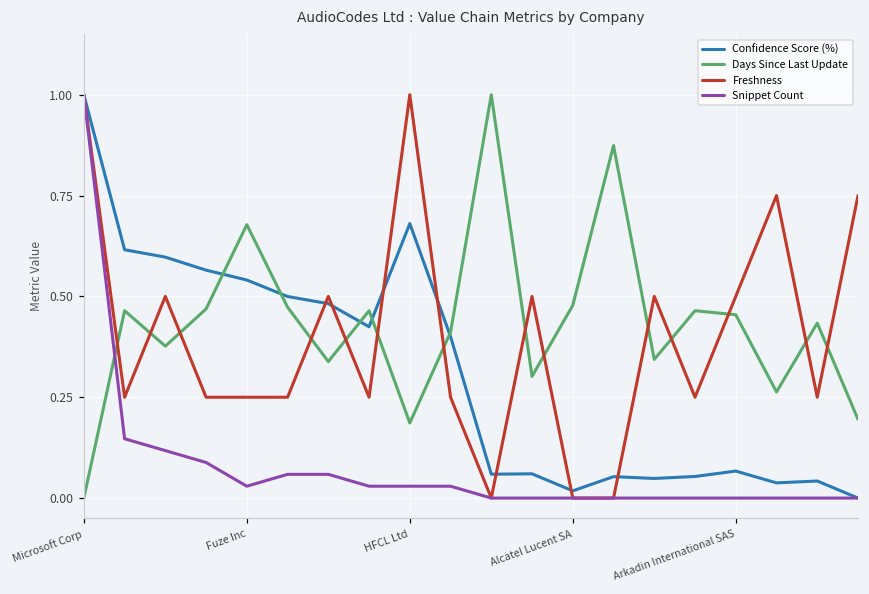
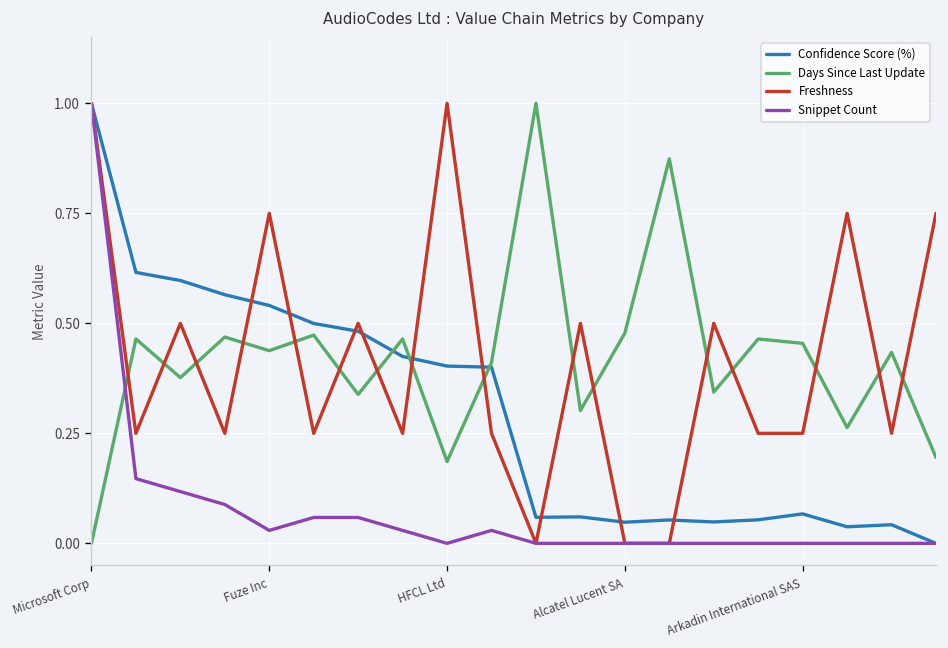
Days Since Last Update, Fuze Inc: 0.68 -> 0.44
Freshness, Fuze Inc: 0.25 -> 0.75
Confidence Score (%), HFCL Ltd: 0.68 -> 0.40
Snippet Count, HFCL Ltd: 0.03 -> 0.00
Confidence Score (%), Alcatel Lucent SA: 0.02 -> 0.05
Freshness, Arkadin International SAS: 0.50 -> 0.25
